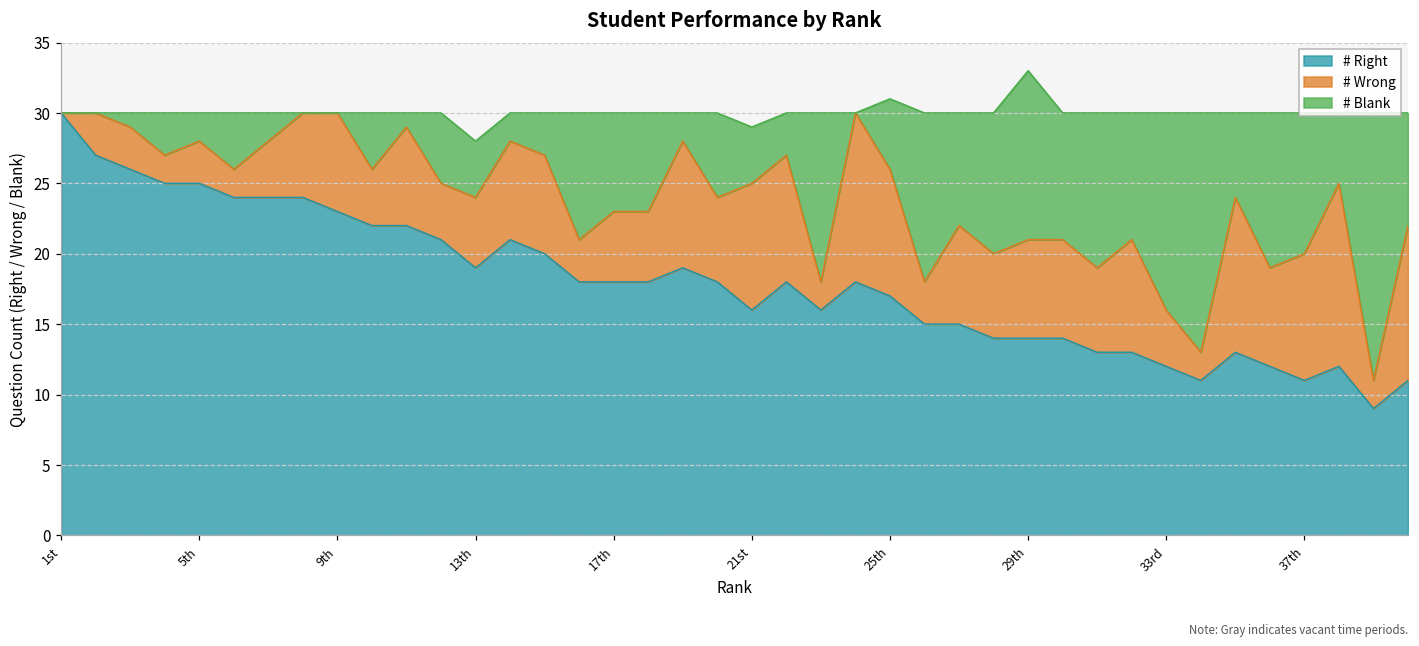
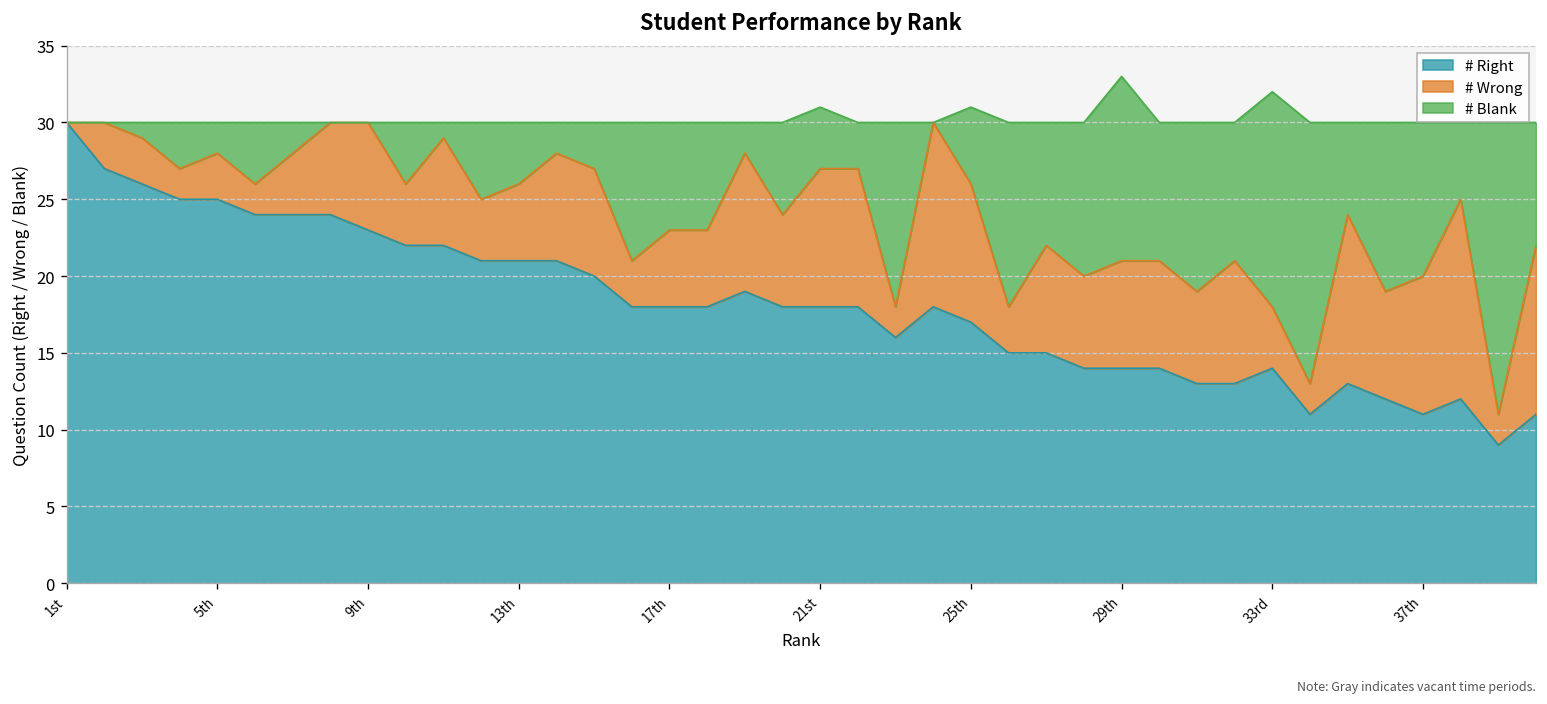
# Right, 13th: 19 -> 21
# Right, 21st: 16 -> 18
# Right, 33rd: 12 -> 14
